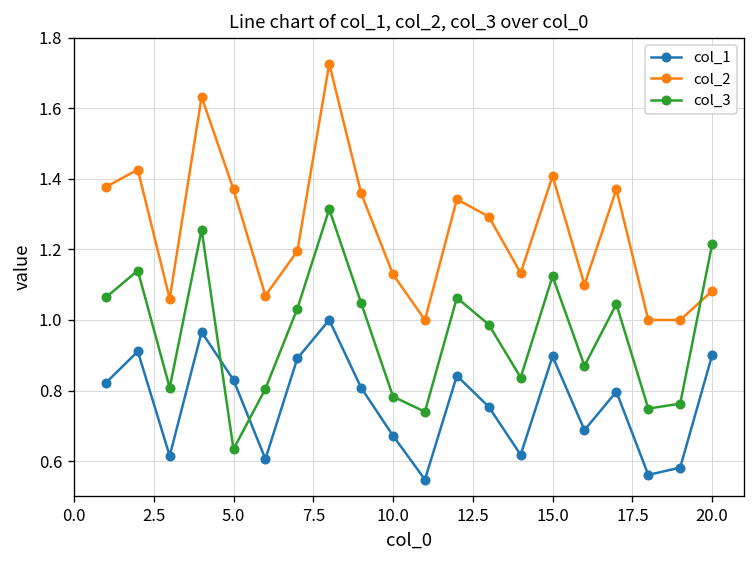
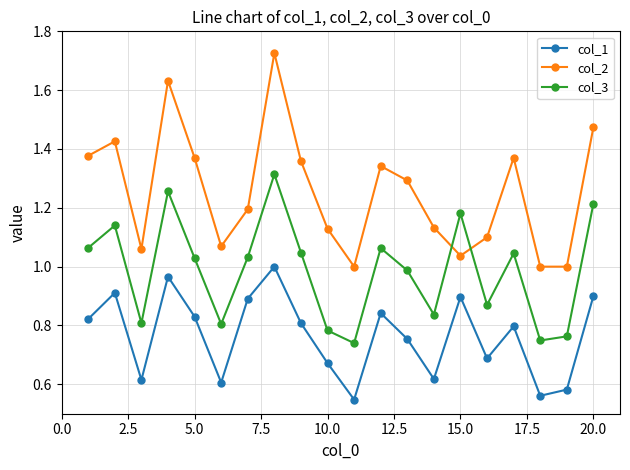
col_3, 5.0: 0.63 -> 1.03
col_2, 15.0: 1.41 -> 1.04
col_3, 15.0: 1.12 -> 1.18
col_2, 20.0: 1.08 -> 1.47
